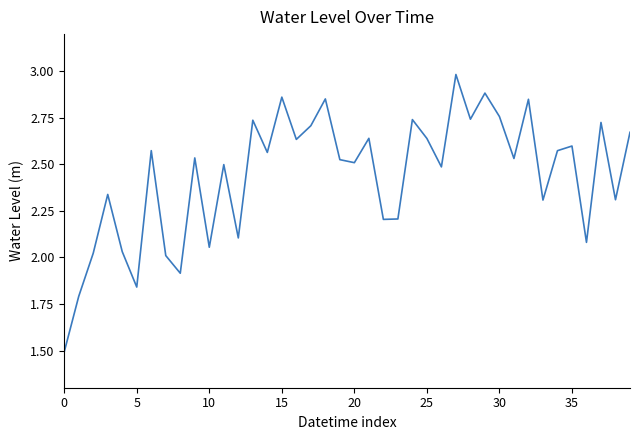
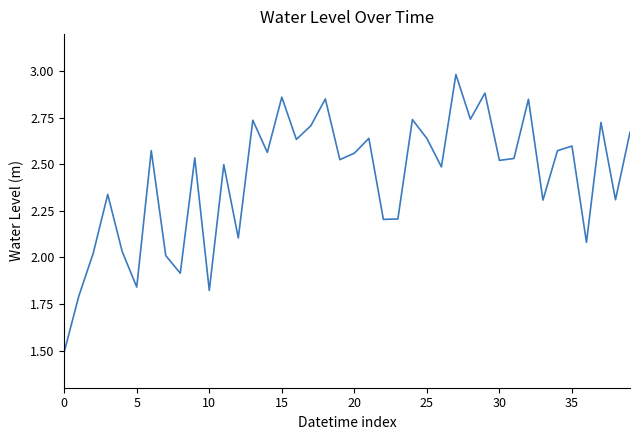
10: 2.05 -> 1.82
20: 2.51 -> 2.56
30: 2.76 -> 2.52
